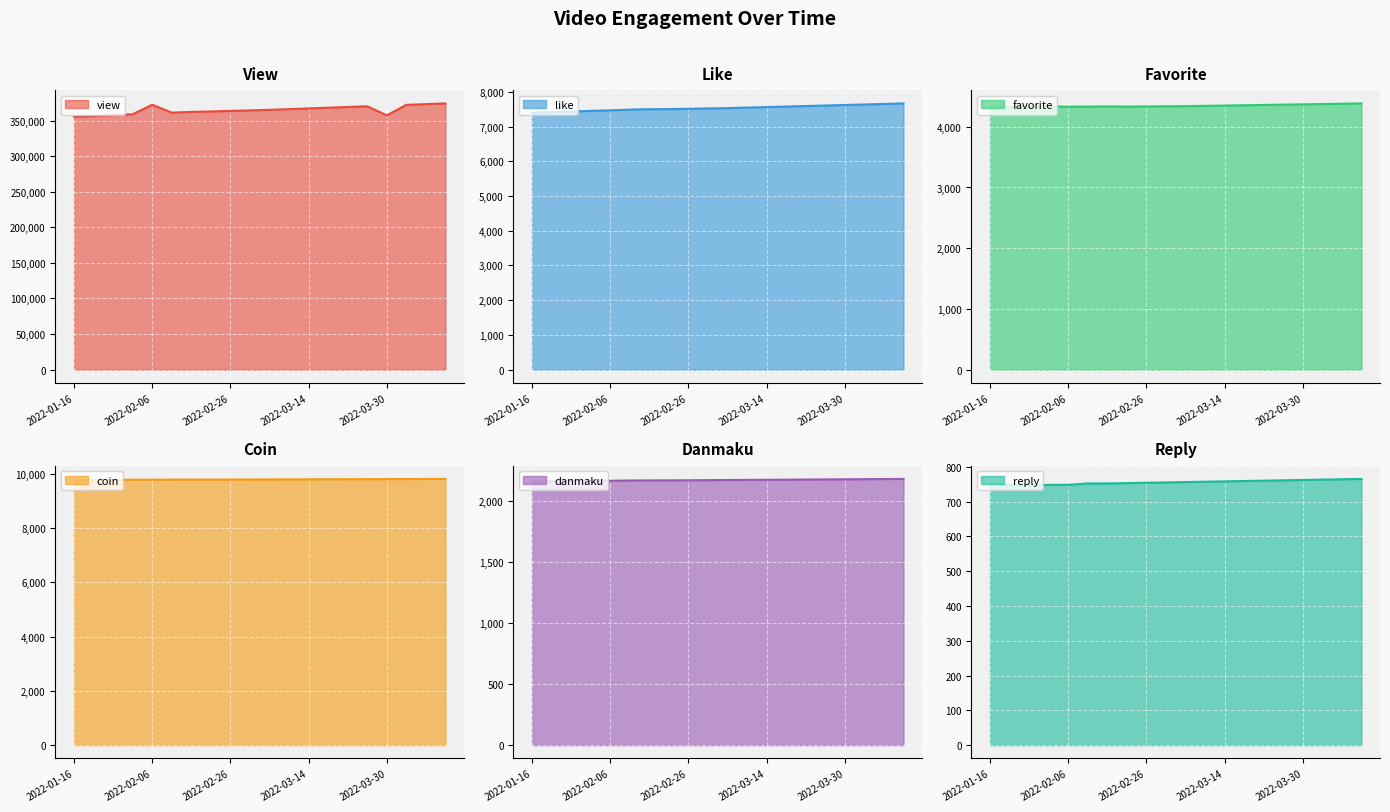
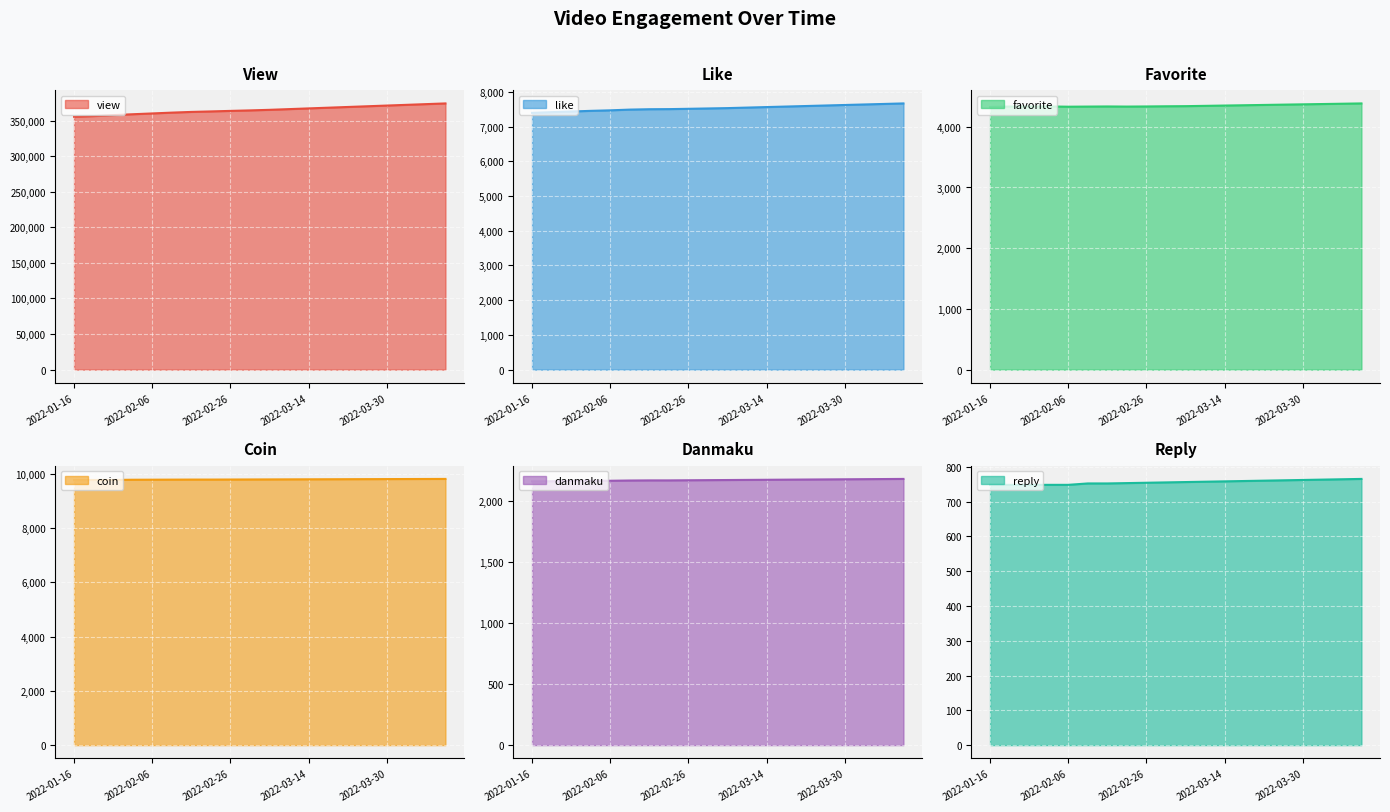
View, 2022-02-06: 370,000 -> 360,000
View, 2022-03-30: 360,000 -> 370,000
